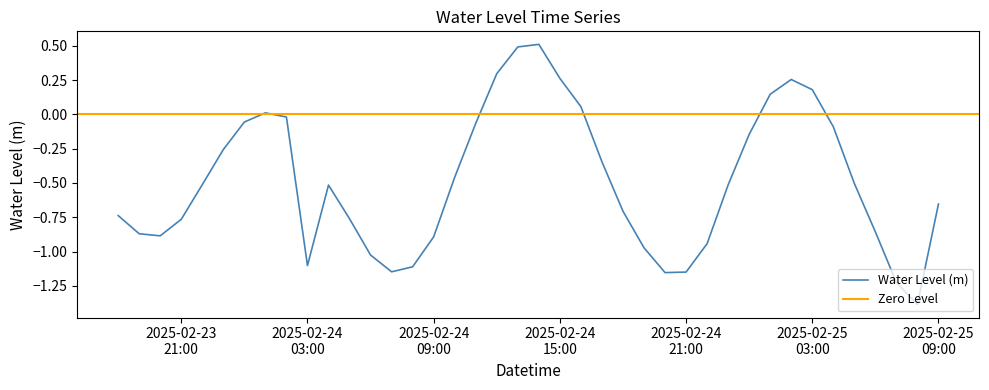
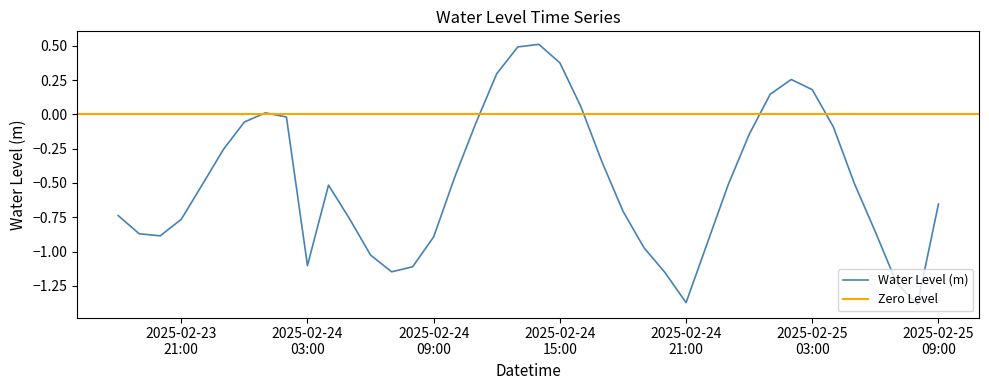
2025-02-24 15:00: 0.26 -> 0.38
2025-02-24 21:00: -1.15 -> -1.37
